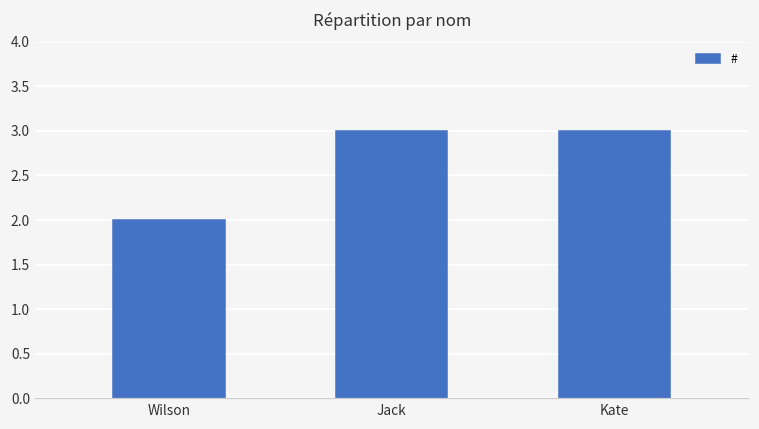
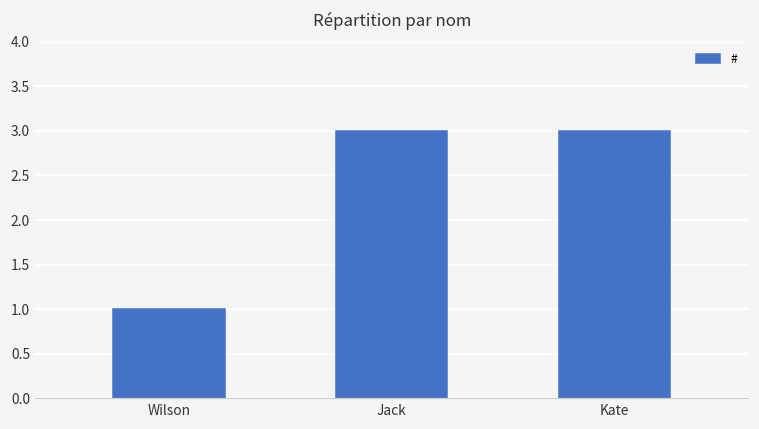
Wilson: 2 -> 1
